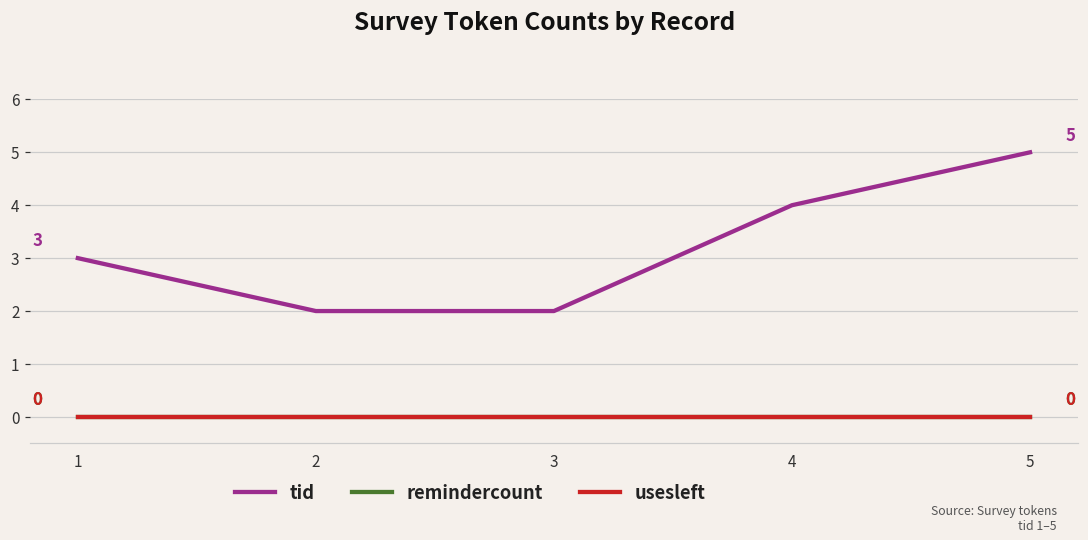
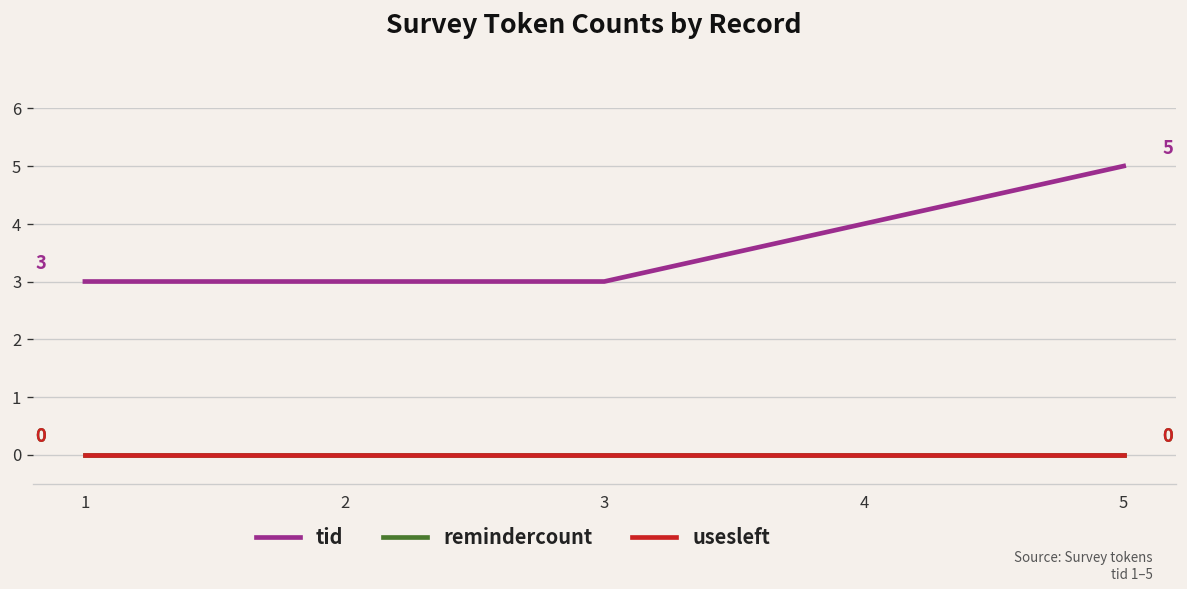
tid, 2: 2 -> 3
tid, 3: 2 -> 3
